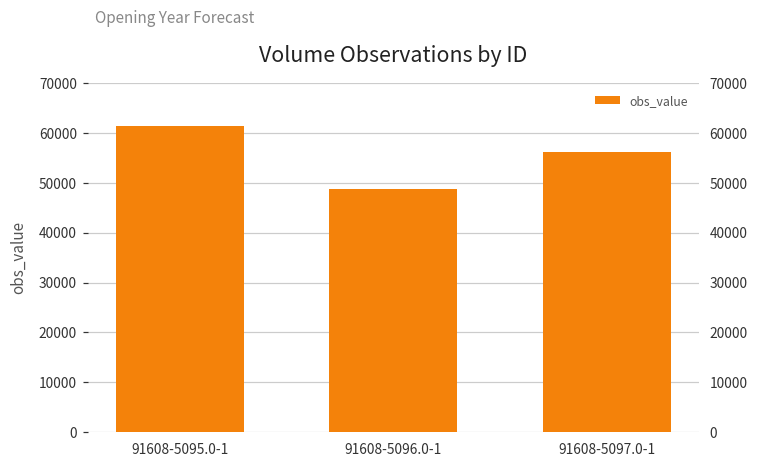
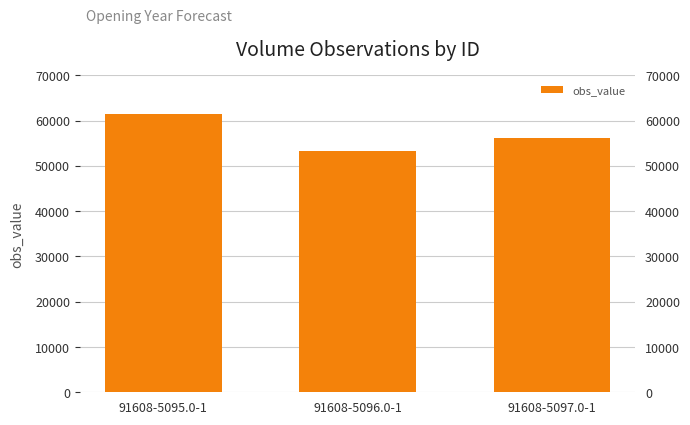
91608-5096.0-1: 49000 -> 53000
